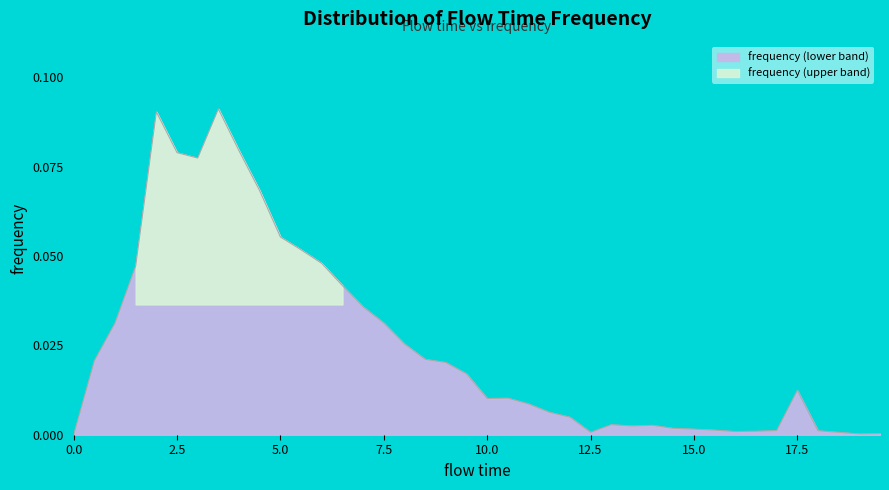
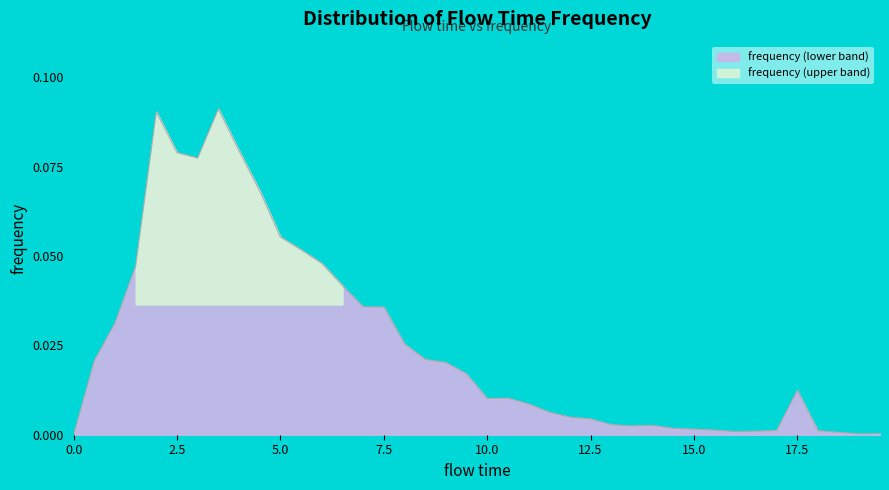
frequency (lower band), 7.5: 0.031 -> 0.036
frequency (lower band), 12.5: 0.001 -> 0.004
